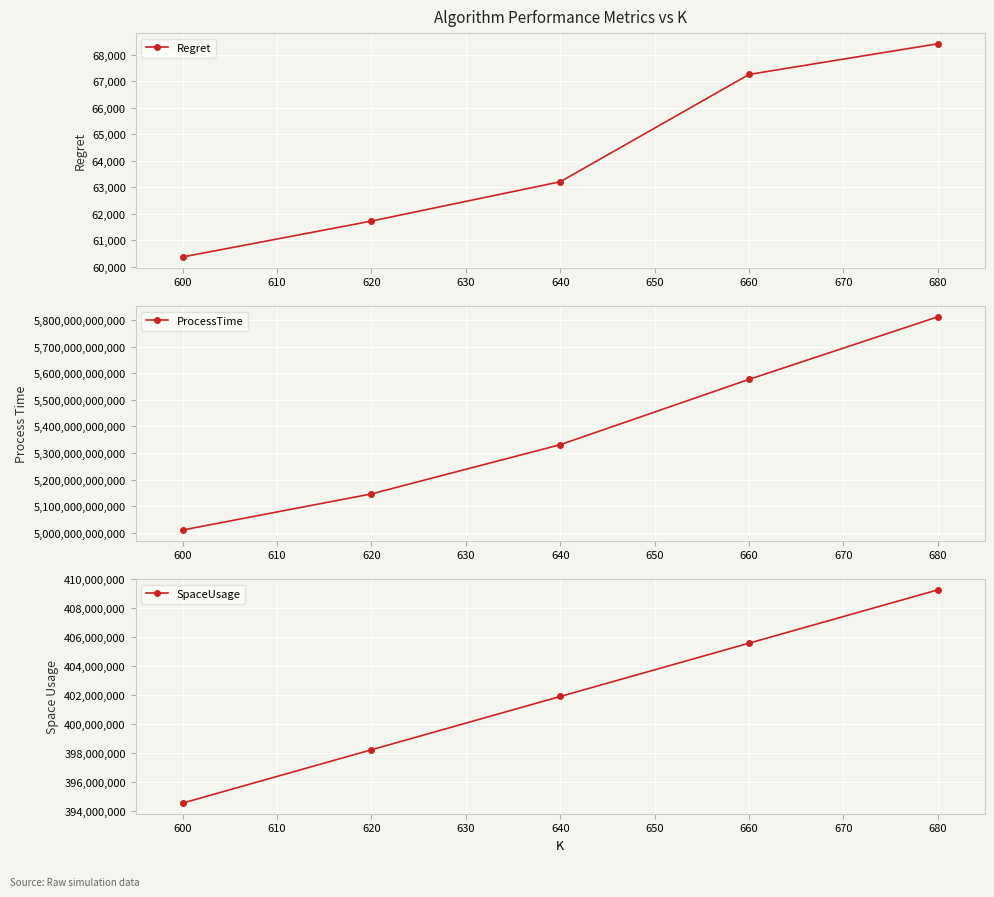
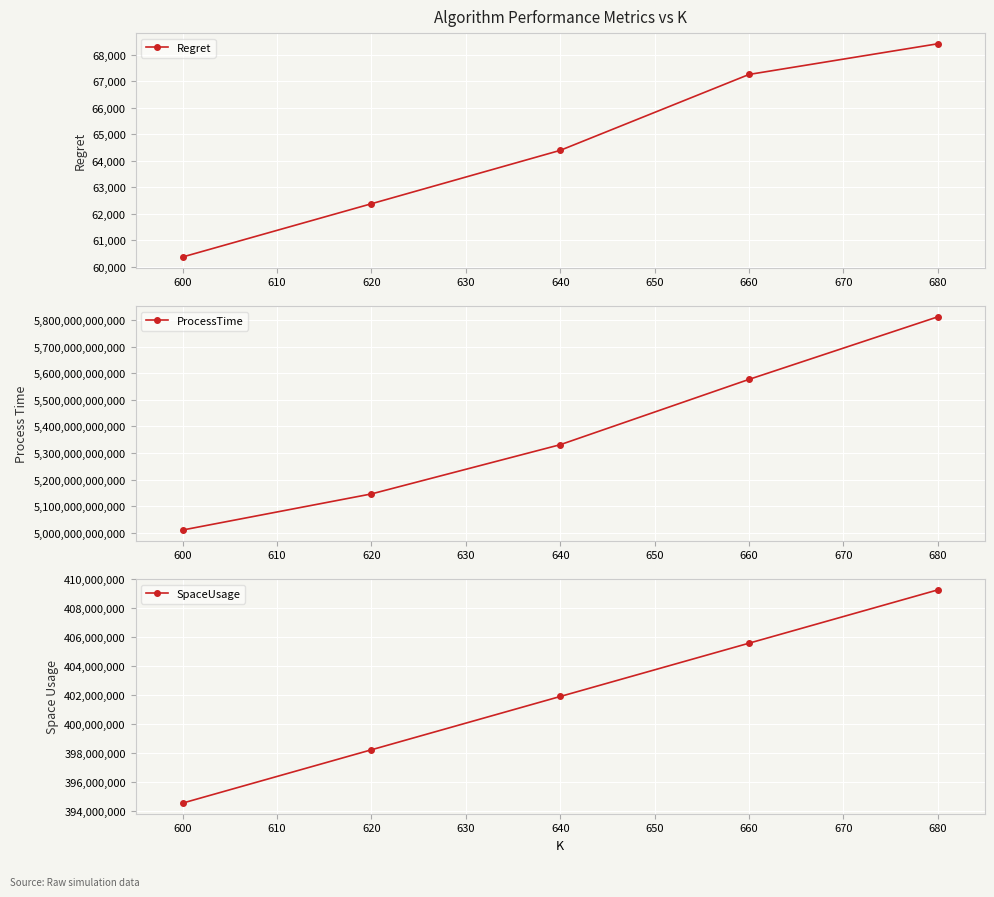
Algorithm Performance Metrics vs K, 620: 61,700 -> 62,400
Algorithm Performance Metrics vs K, 640: 63,200 -> 64,400
